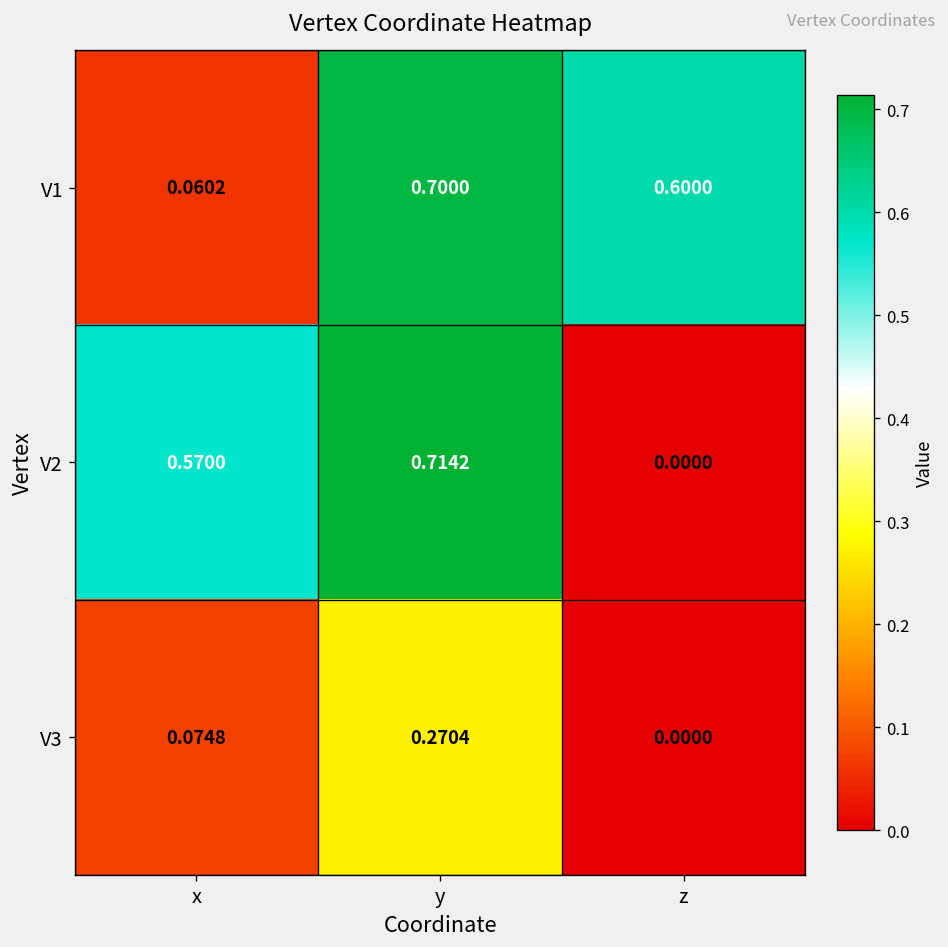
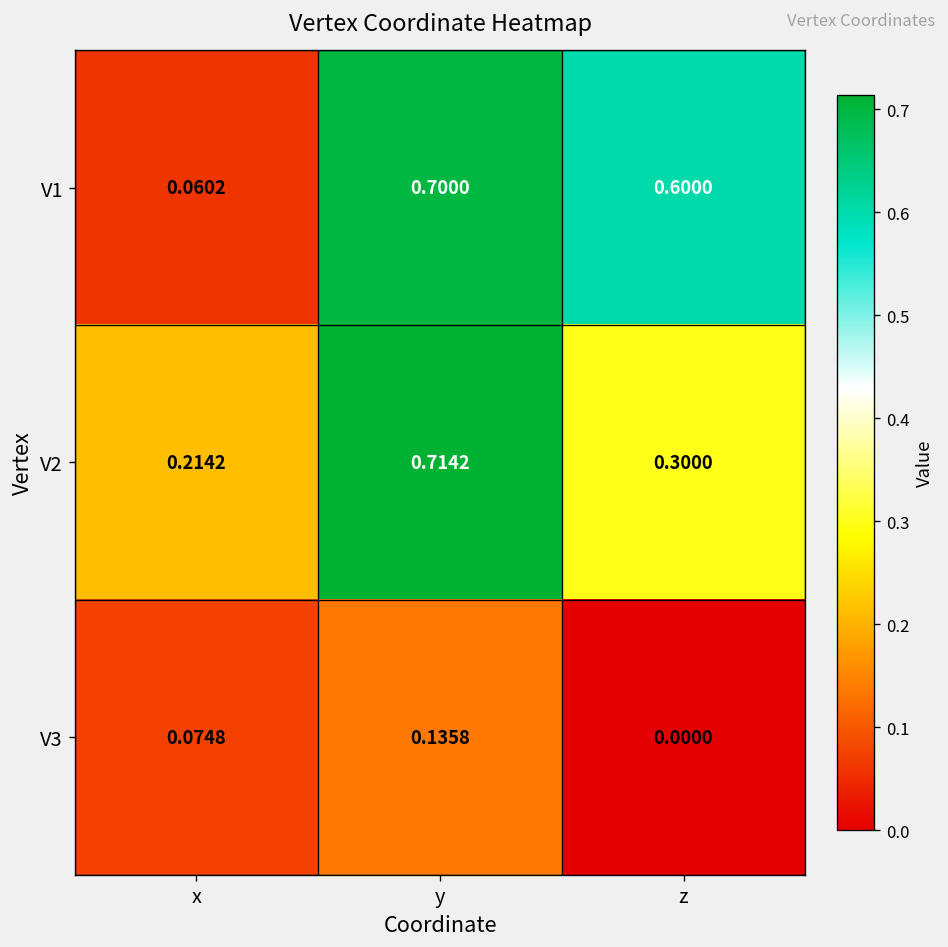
V2, x: 0.5700 -> 0.2142
V2, z: 0.0000 -> 0.3000
V3, y: 0.2704 -> 0.1358
